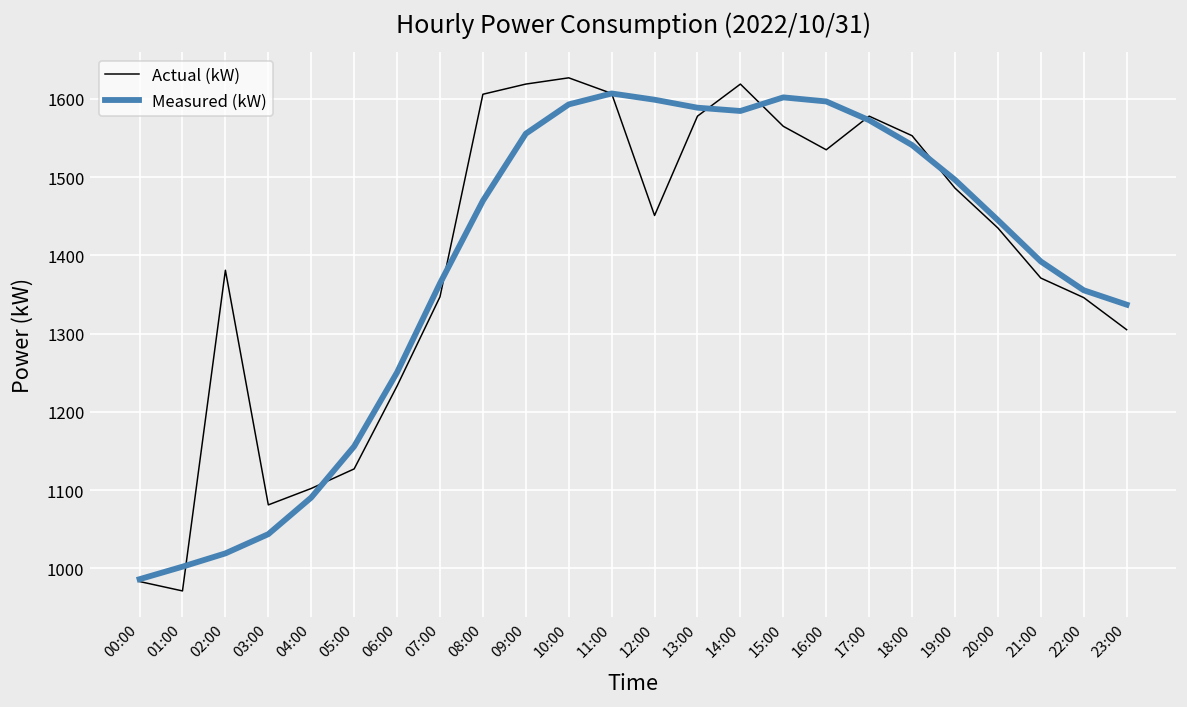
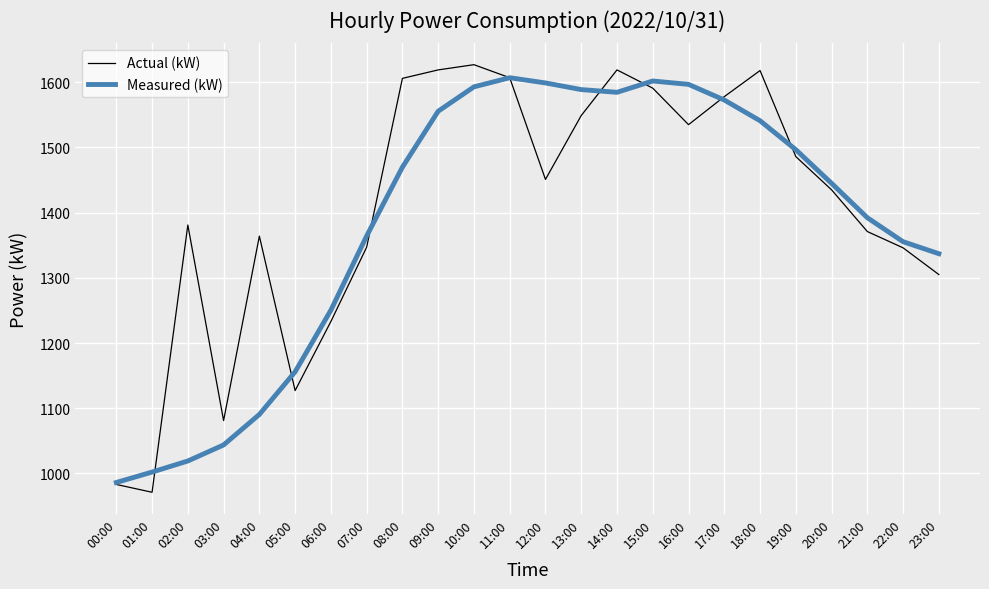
Actual (kW), 04:00: 1100 -> 1360
Actual (kW), 13:00: 1580 -> 1550
Actual (kW), 15:00: 1570 -> 1590
Actual (kW), 18:00: 1550 -> 1620
